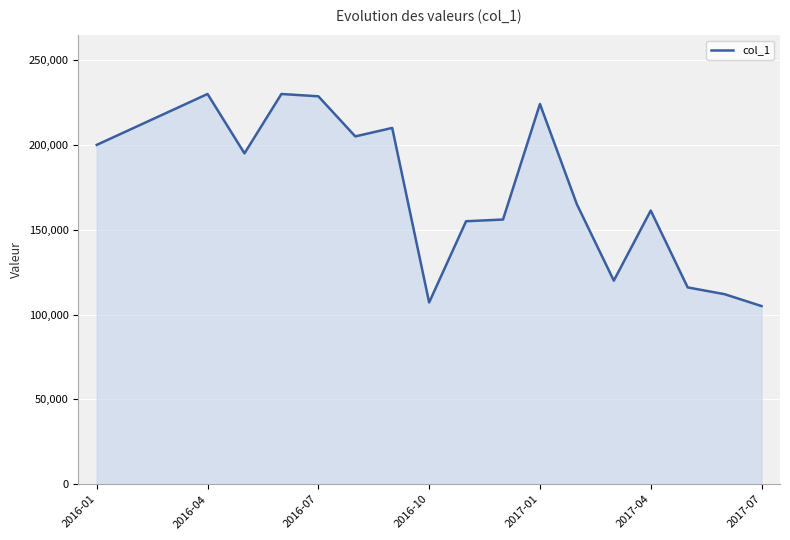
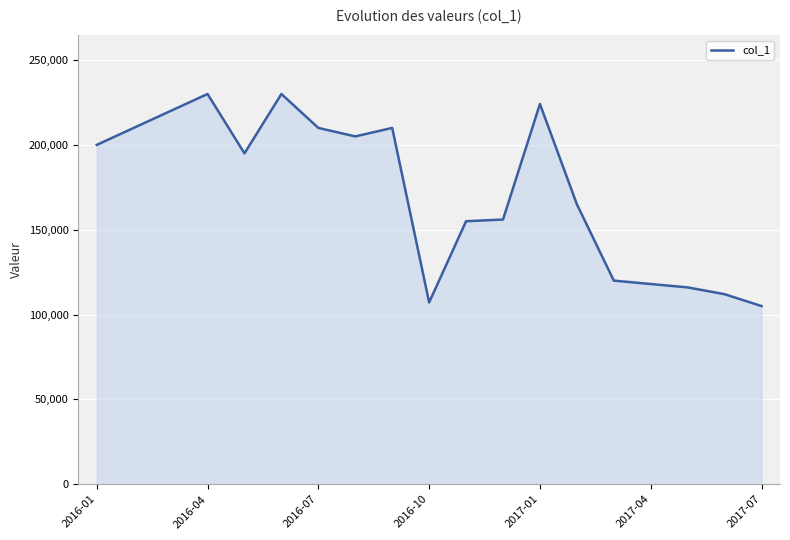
2016-07: 229,000 -> 210,000
2017-04: 161,000 -> 118,000
